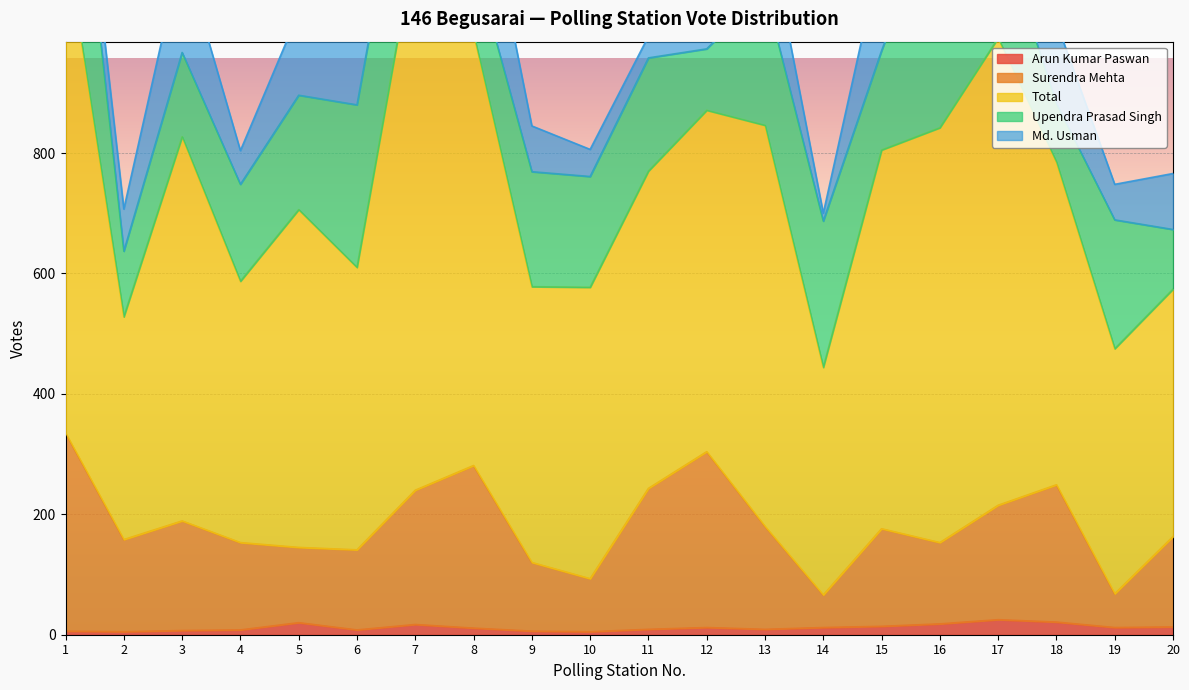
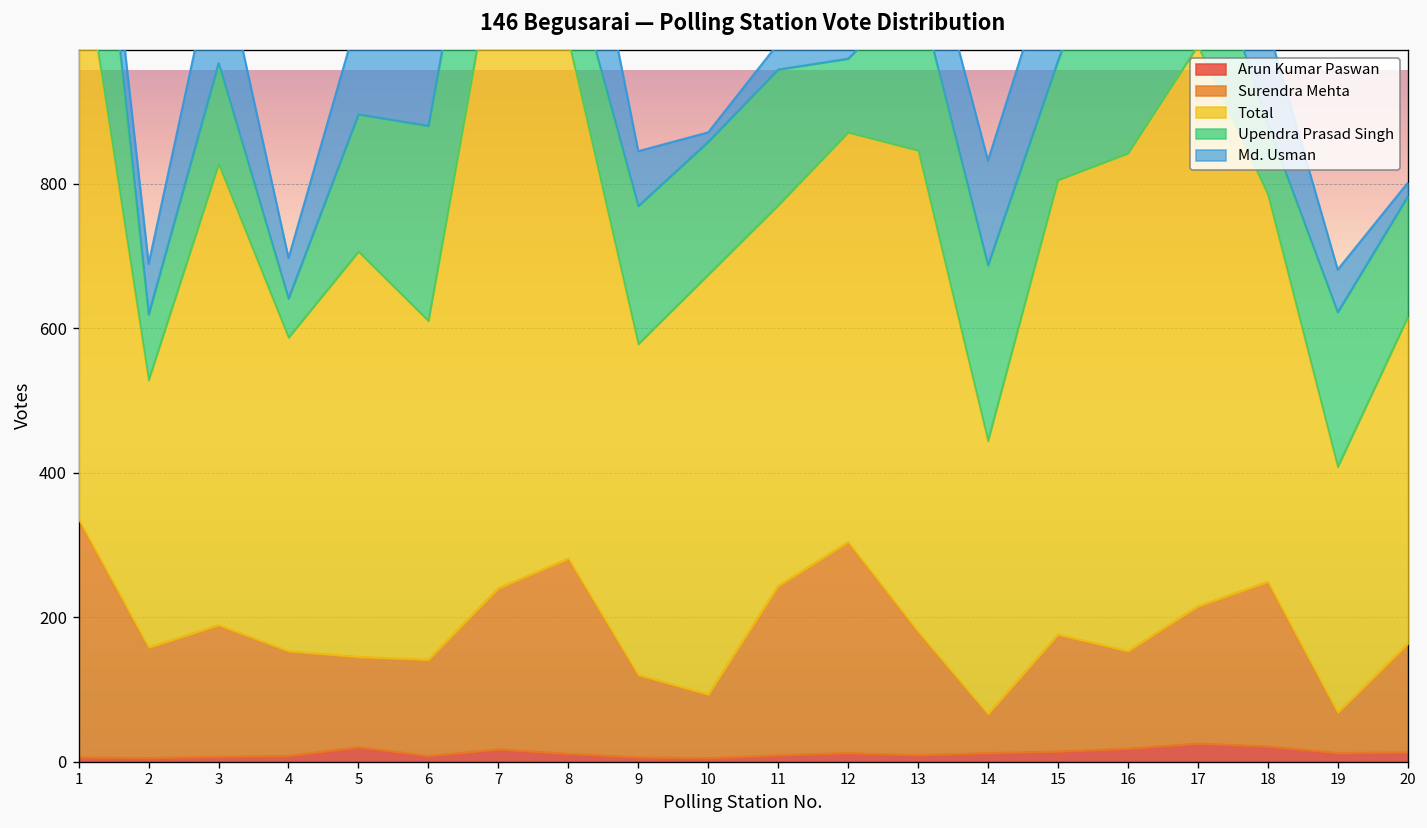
Upendra Prasad Singh, 2: 110 -> 90
Upendra Prasad Singh, 4: 160 -> 50
Total, 10: 480 -> 580
Md. Usman, 10: 50 -> 10
Md. Usman, 14: 10 -> 150
Total, 19: 410 -> 340
Total, 20: 410 -> 450
Upendra Prasad Singh, 20: 100 -> 170
Md. Usman, 20: 90 -> 20
